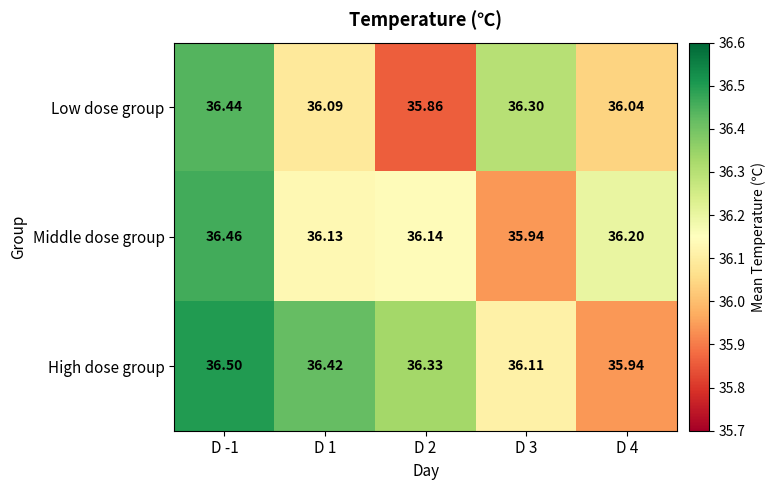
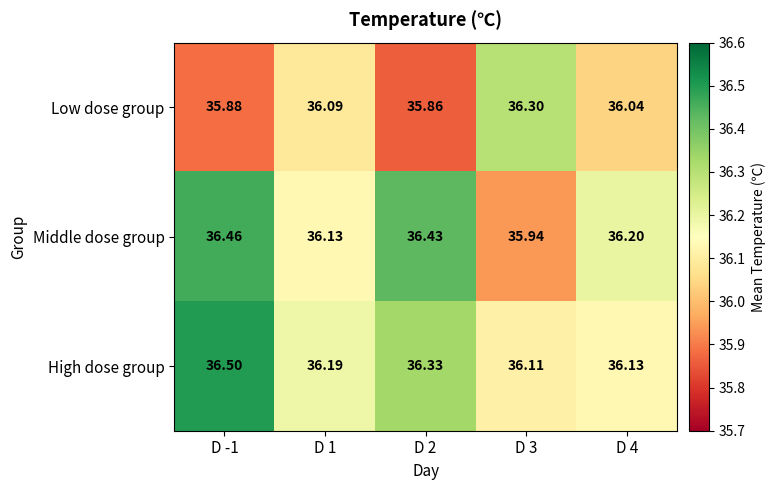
Low dose group, D -1: 36.44 -> 35.88
Middle dose group, D 2: 36.14 -> 36.43
High dose group, D 1: 36.42 -> 36.19
High dose group, D 4: 35.94 -> 36.13
